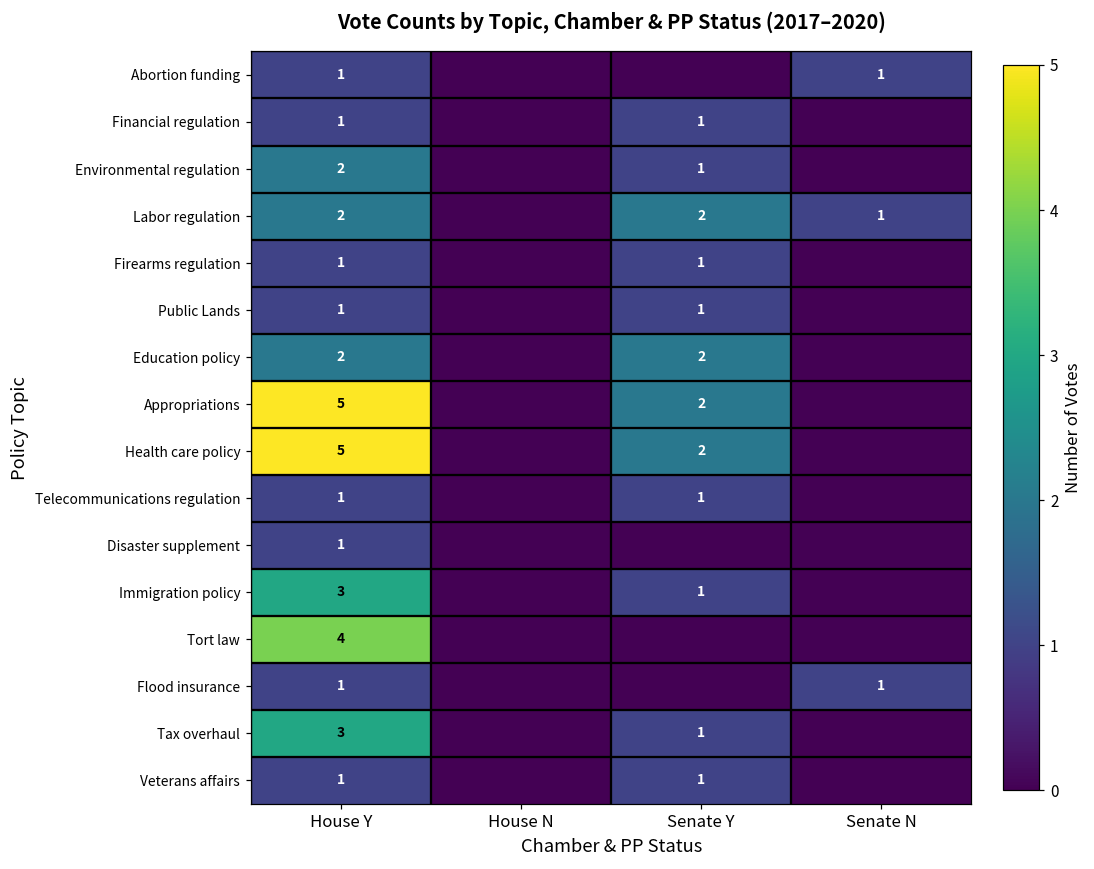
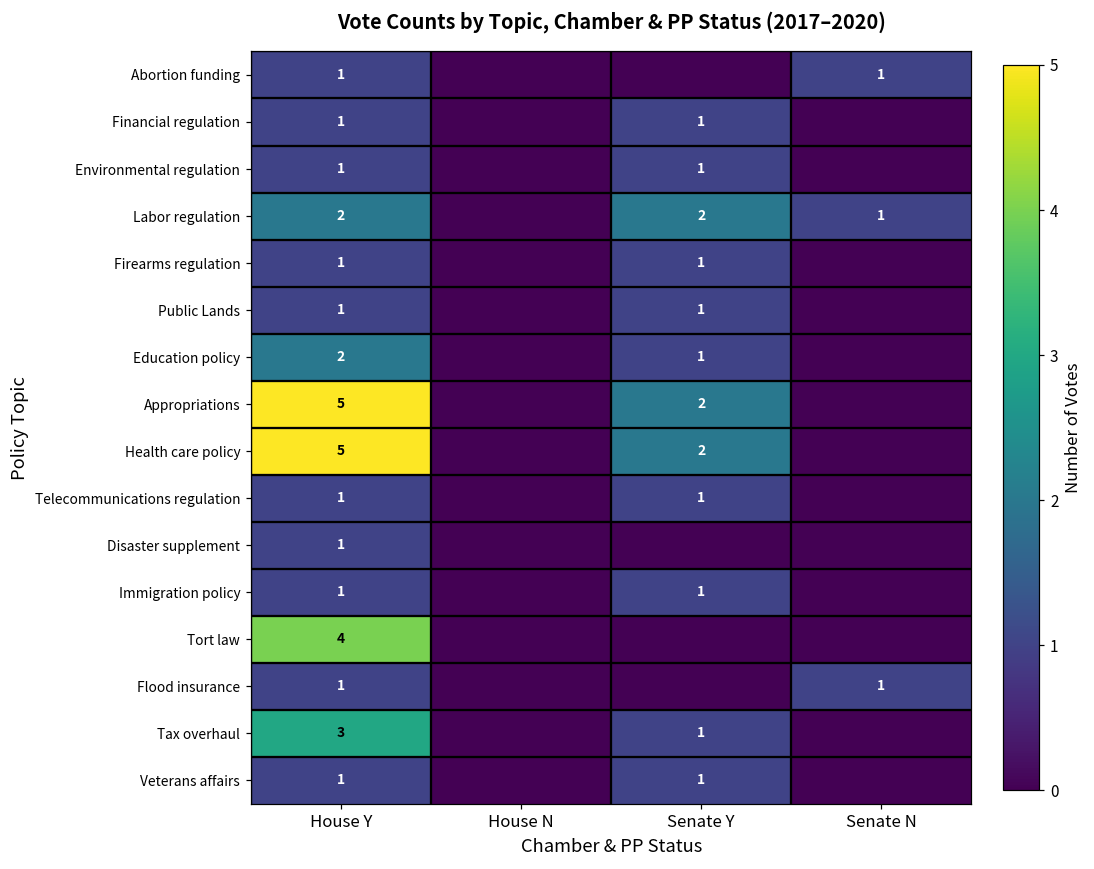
Environmental regulation, House Y: 2 -> 1
Education policy, Senate Y: 2 -> 1
Immigration policy, House Y: 3 -> 1
